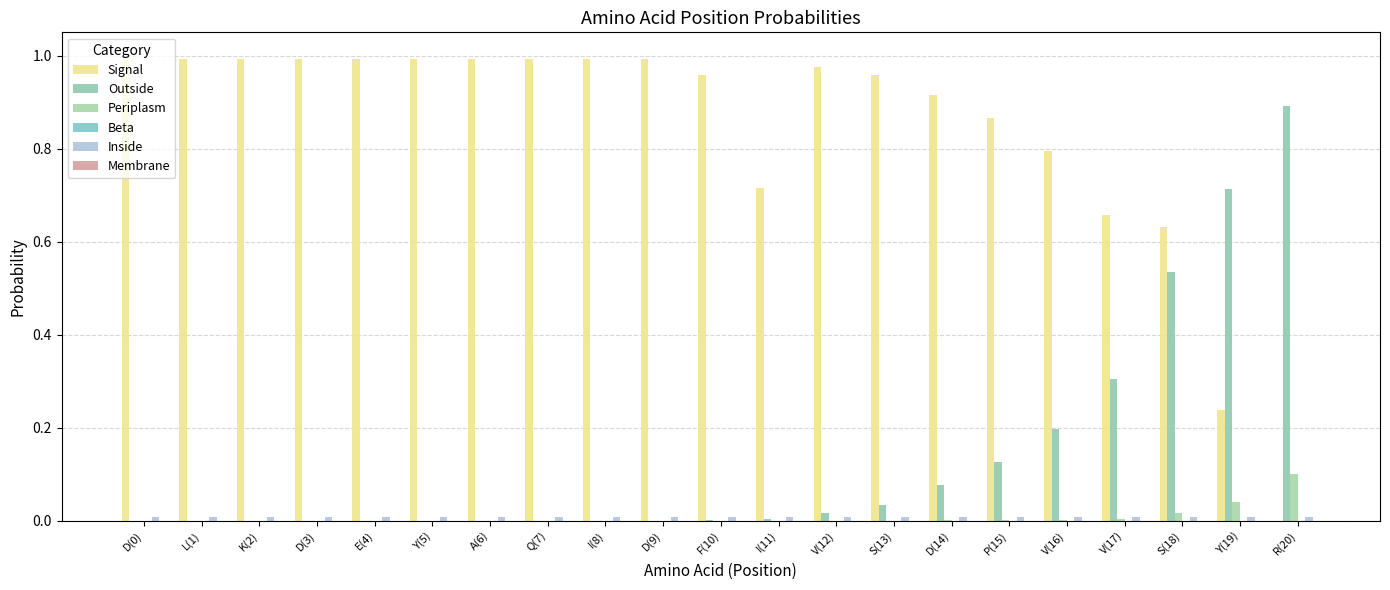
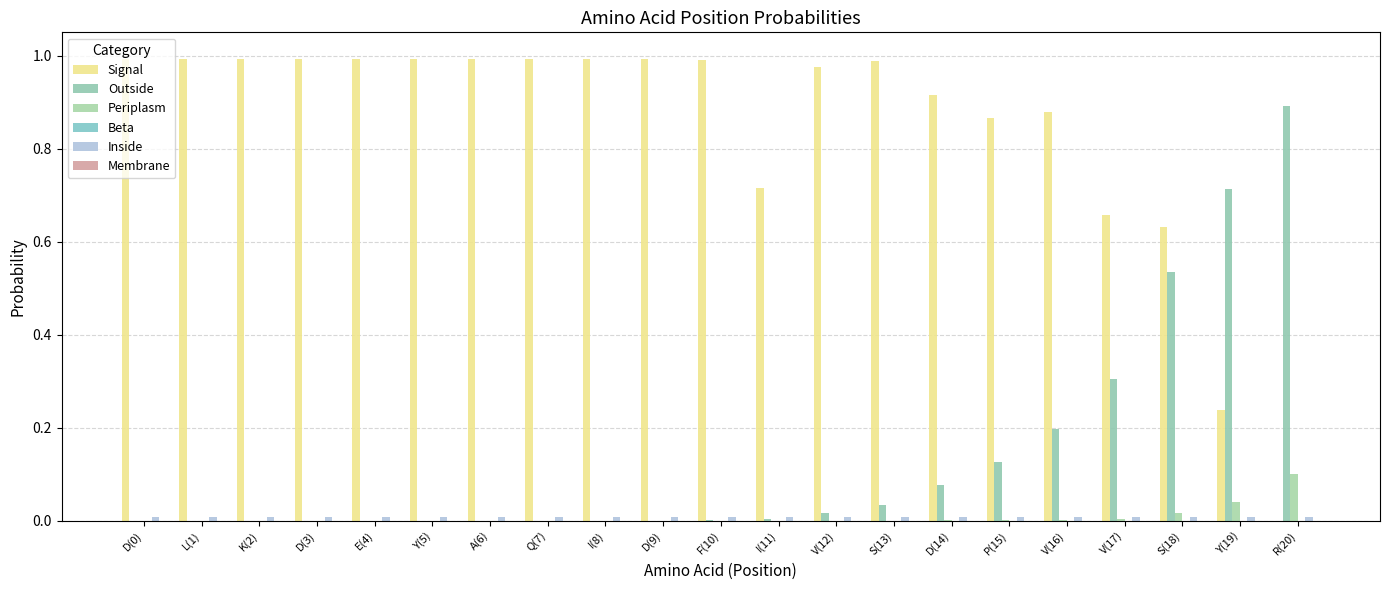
Signal, F(10): 0.96 -> 0.99
Signal, S(13): 0.96 -> 0.99
Signal, V(16): 0.79 -> 0.88
